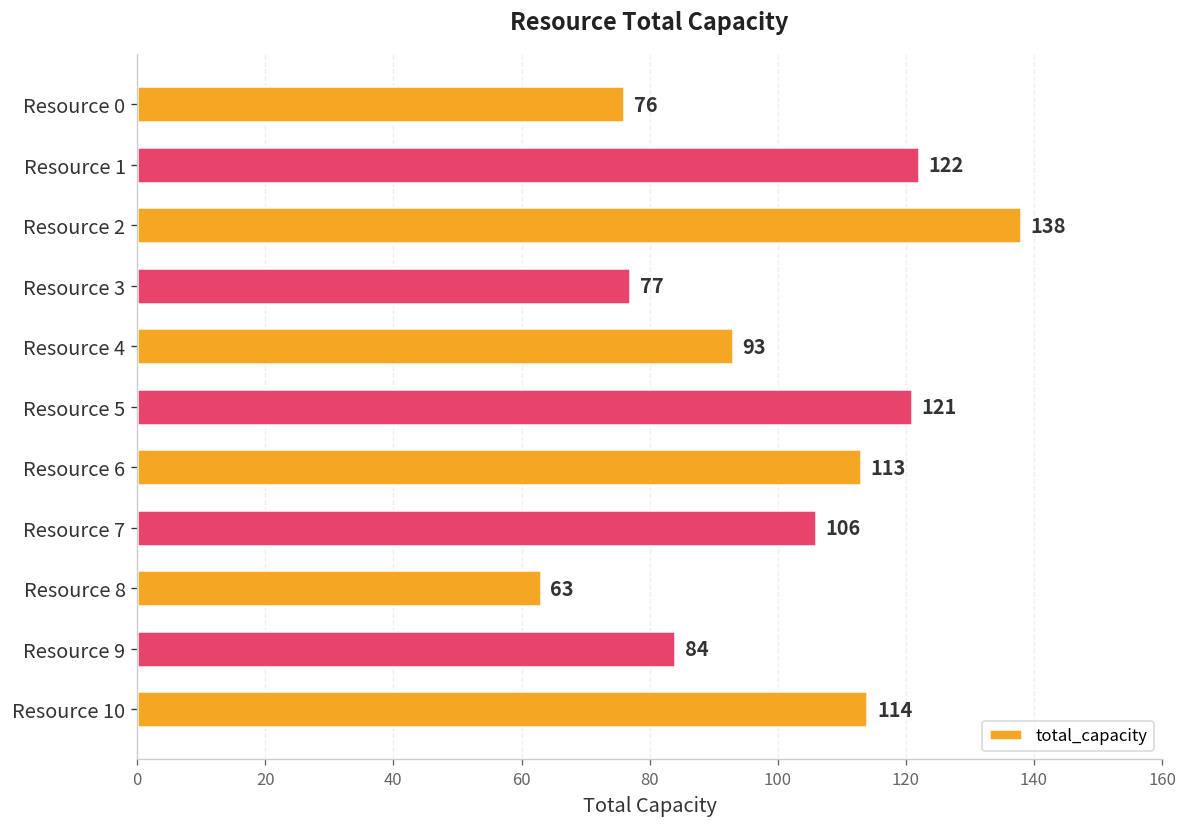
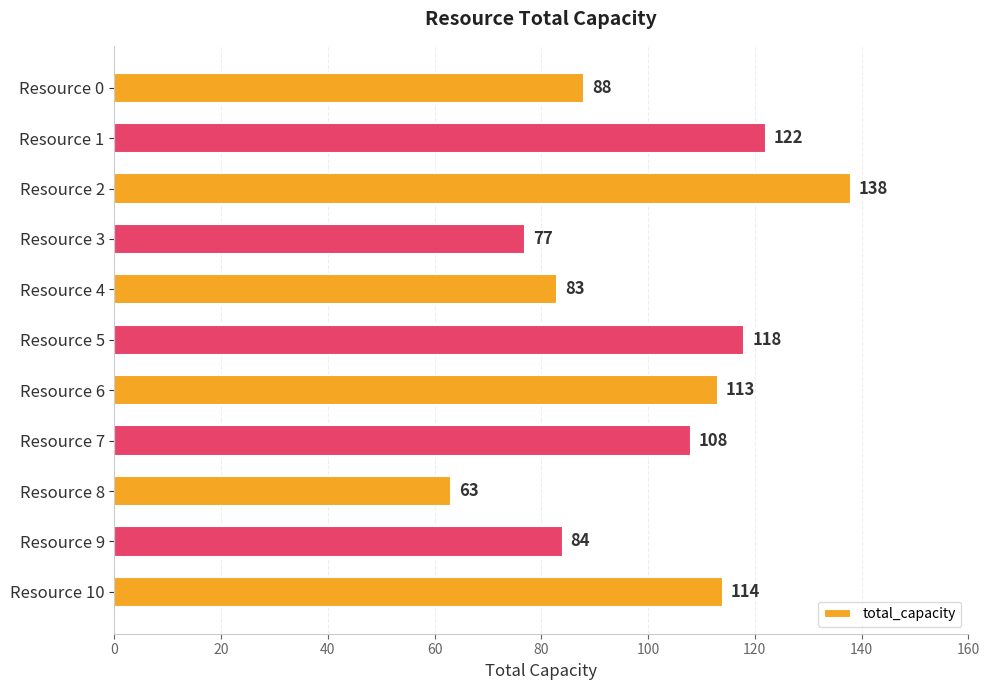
Resource 0: 76 -> 88
Resource 4: 93 -> 83
Resource 5: 121 -> 118
Resource 7: 106 -> 108
